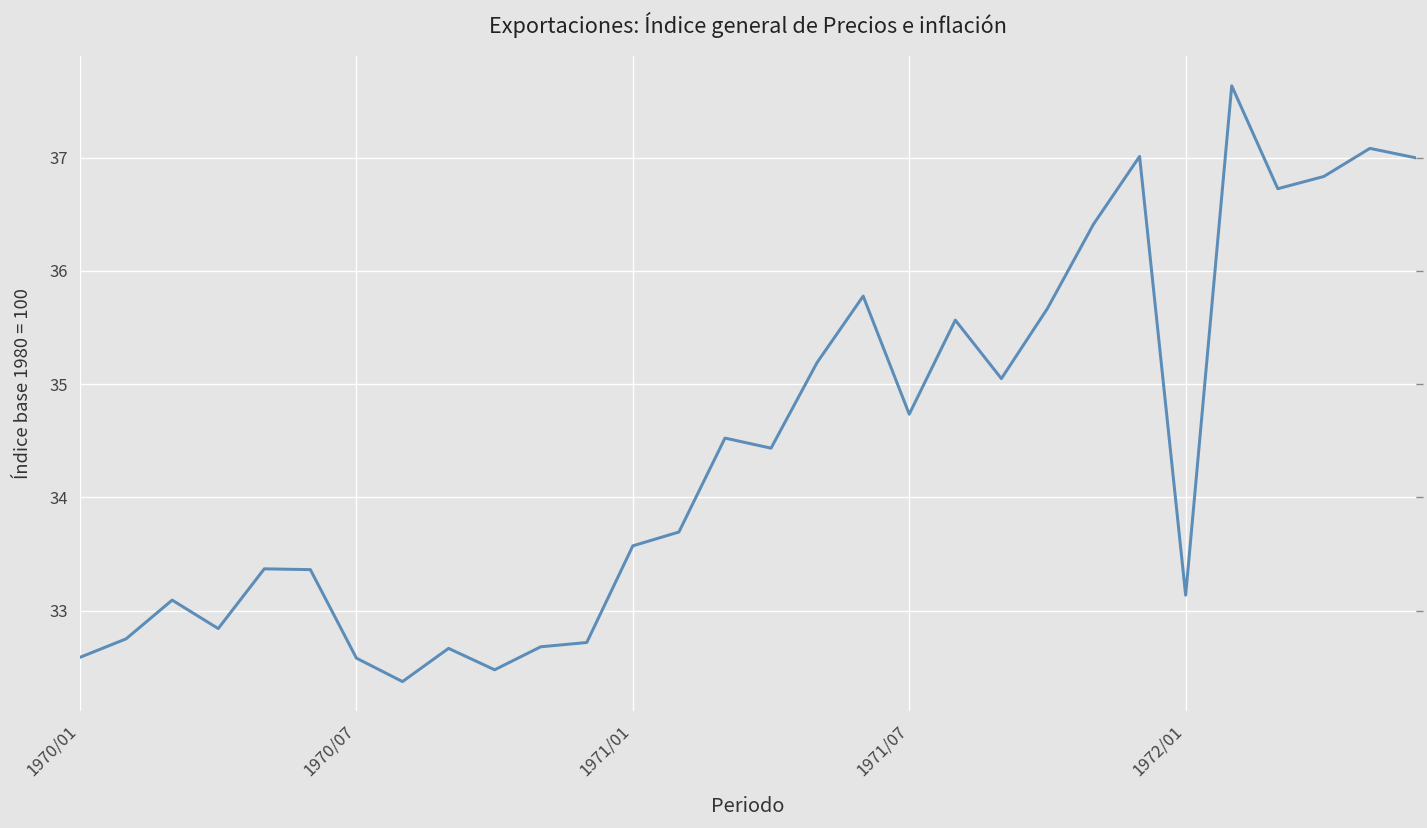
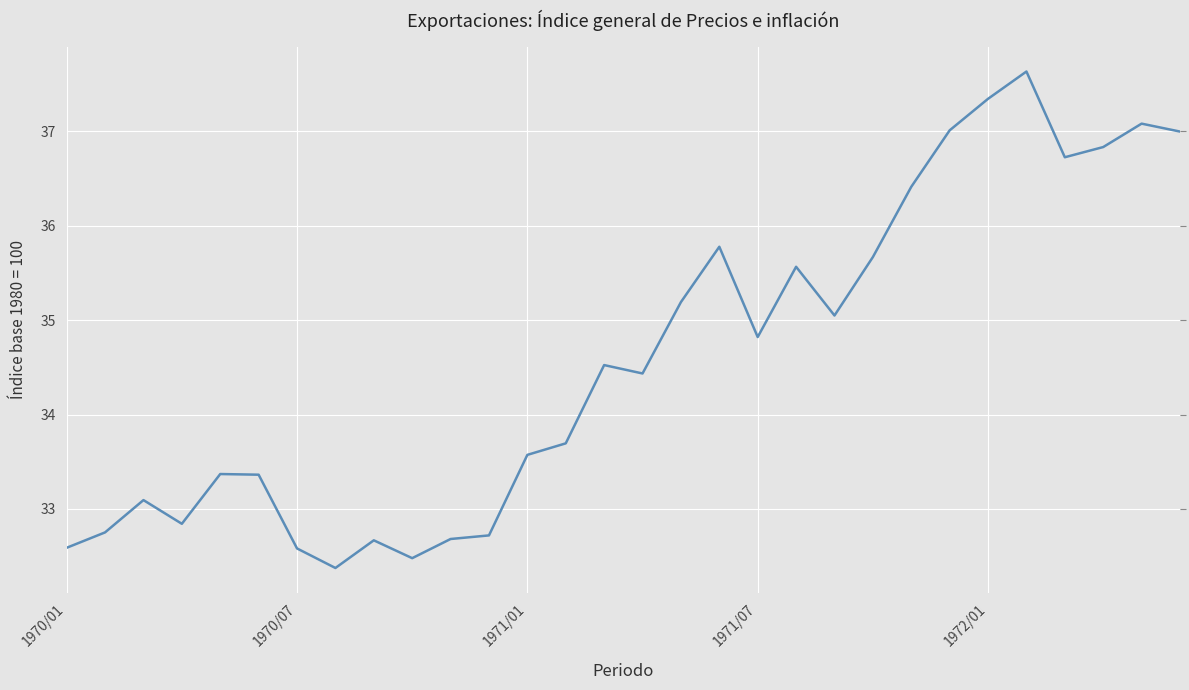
1971/07: 34.7 -> 34.8
1972/01: 33.1 -> 37.3
